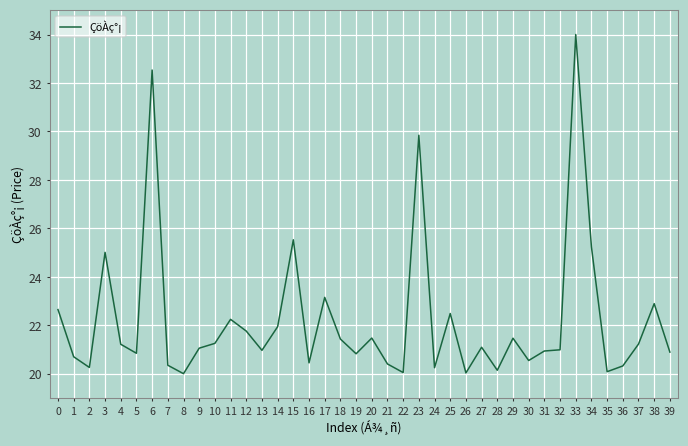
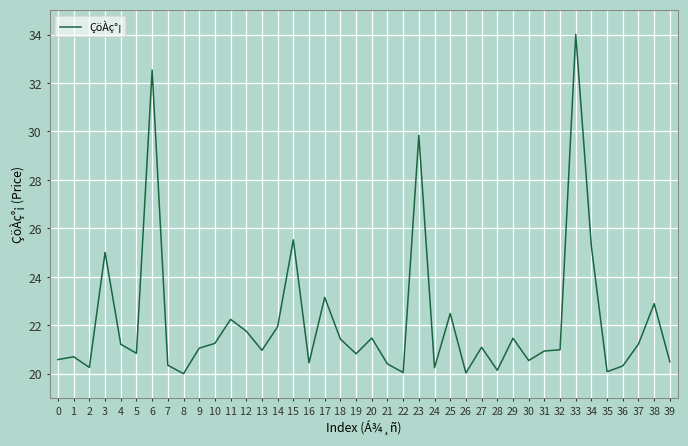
0: 22.6 -> 20.6
39: 20.9 -> 20.5
